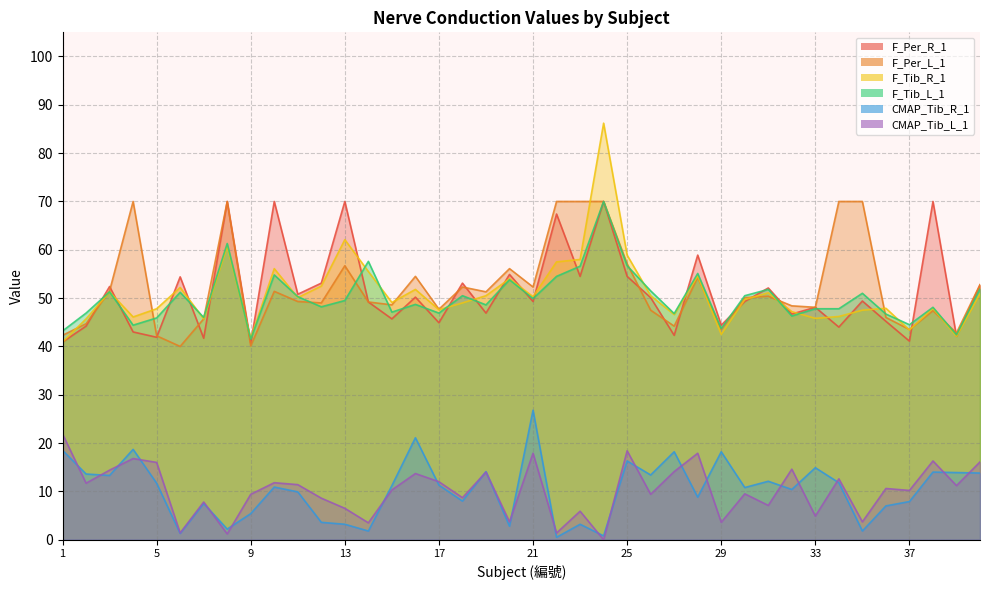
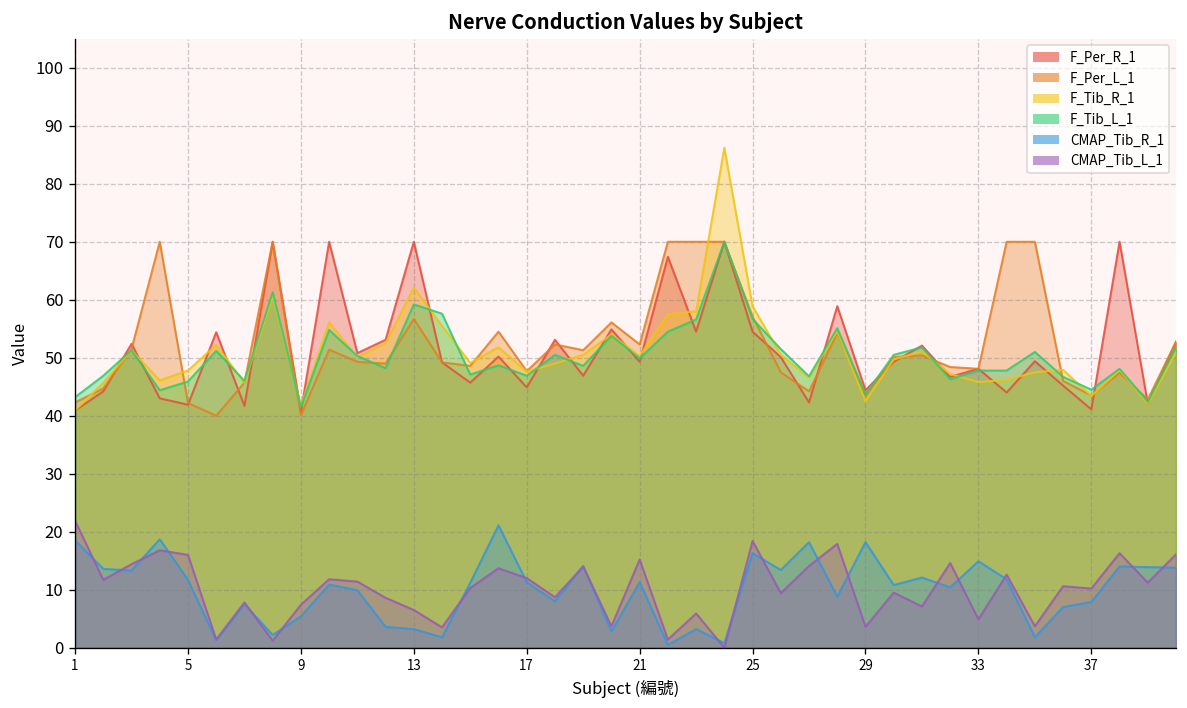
CMAP_Tib_L_1, 9: 9 -> 7
F_Tib_L_1, 13: 50 -> 59
CMAP_Tib_R_1, 21: 27 -> 11
CMAP_Tib_L_1, 21: 18 -> 15
